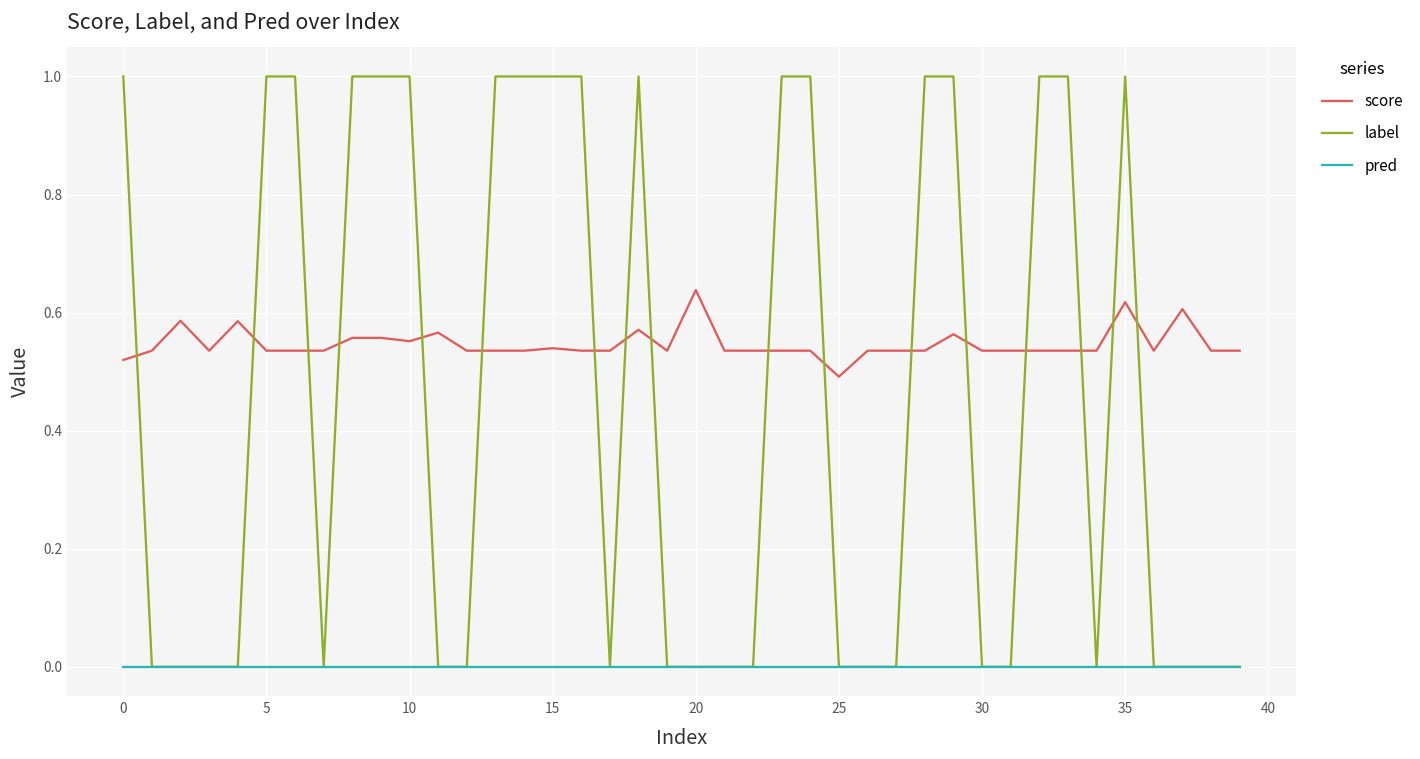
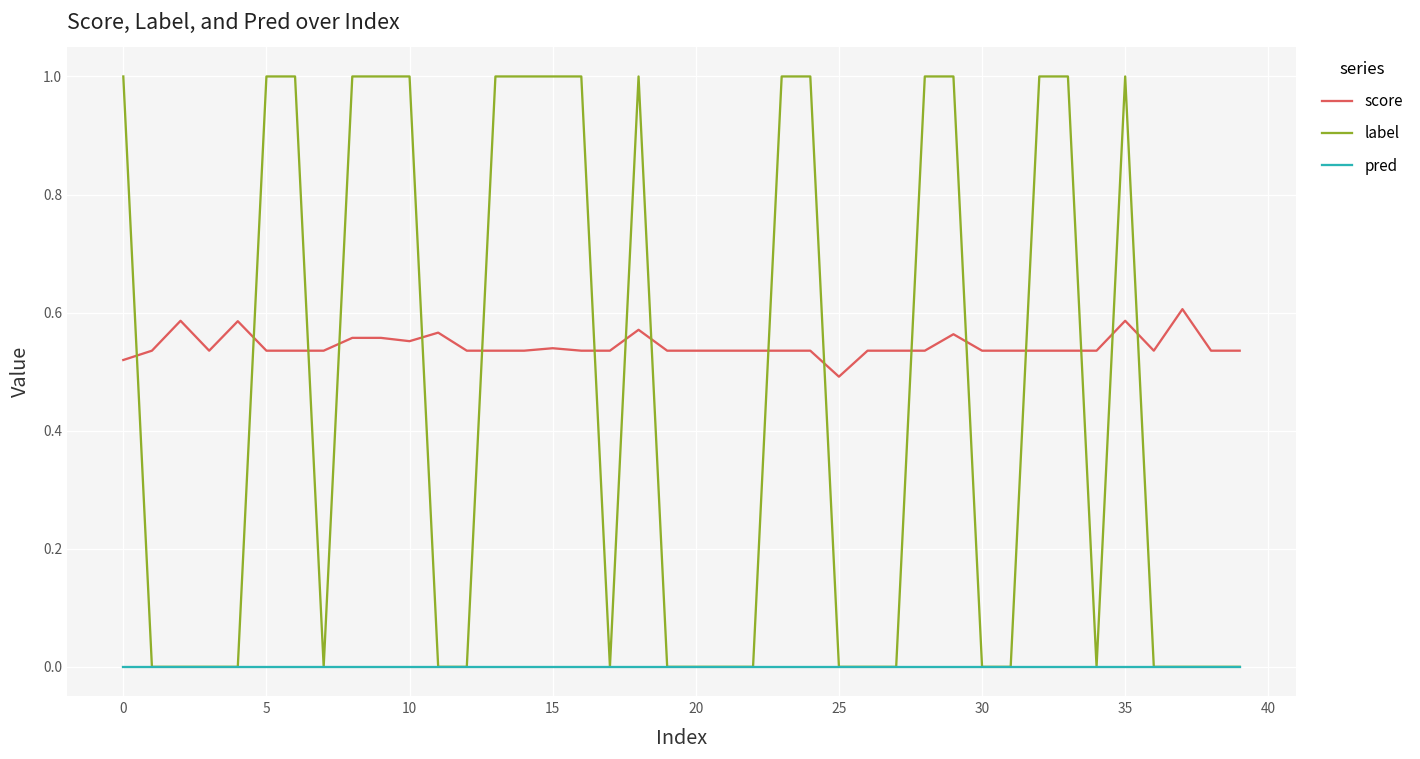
score, 20: 0.64 -> 0.54
score, 35: 0.62 -> 0.59
